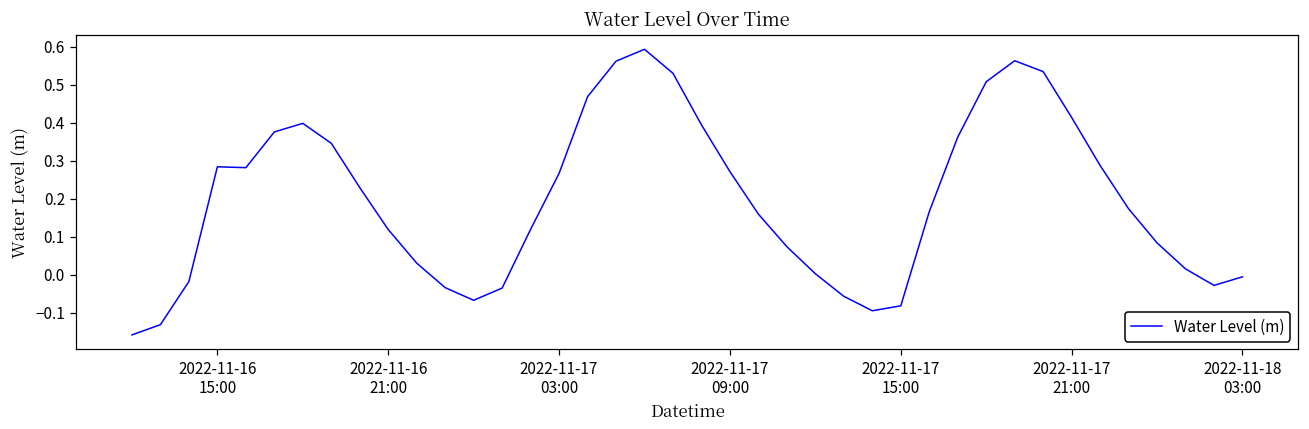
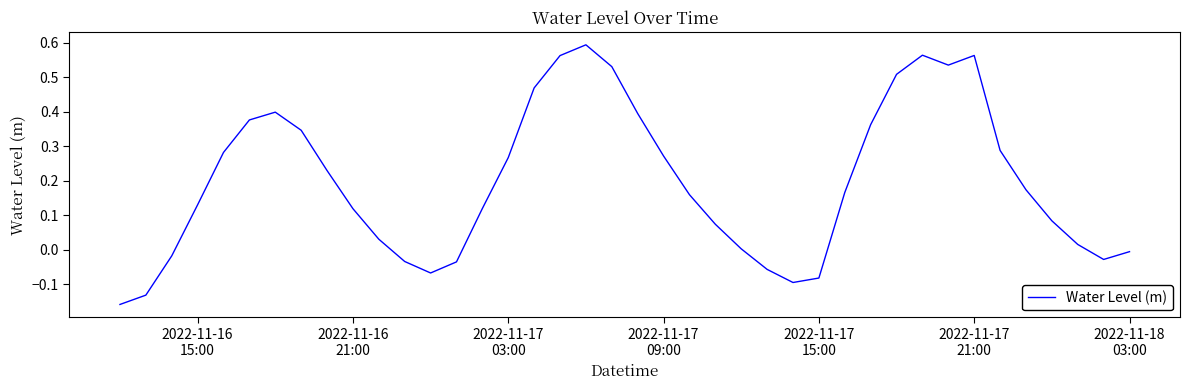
2022-11-16 15:00: 0.28 -> 0.13
2022-11-17 21:00: 0.41 -> 0.56
